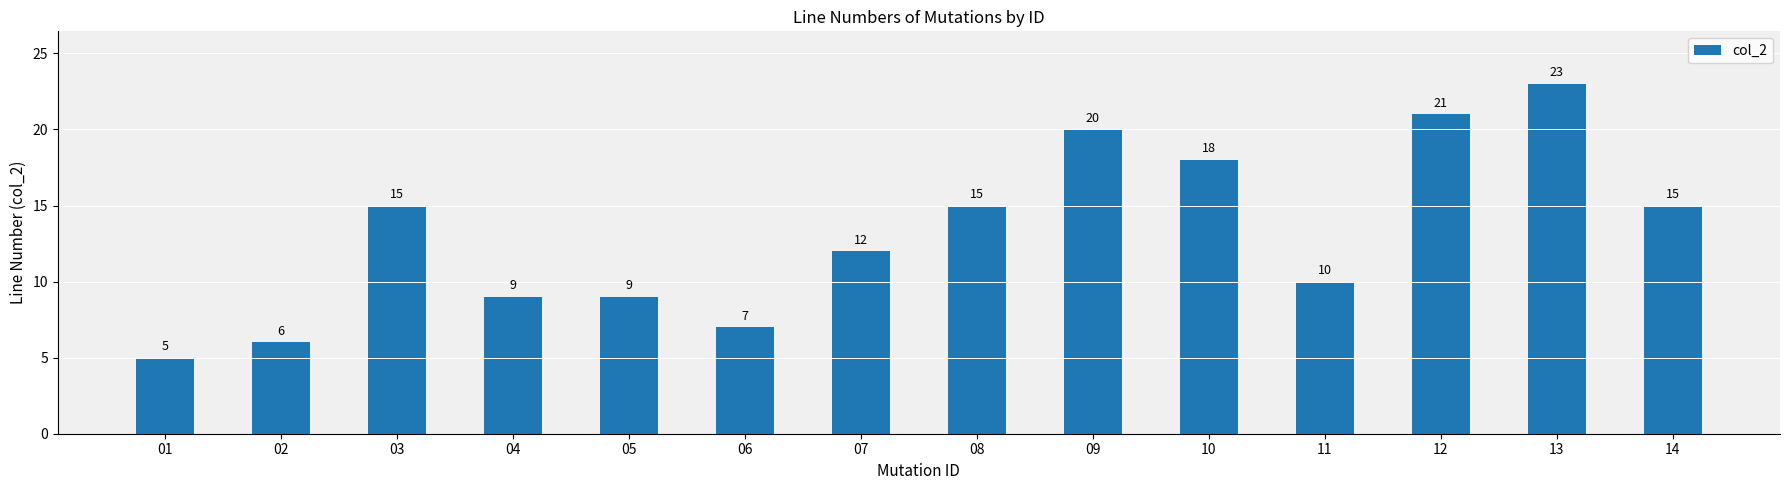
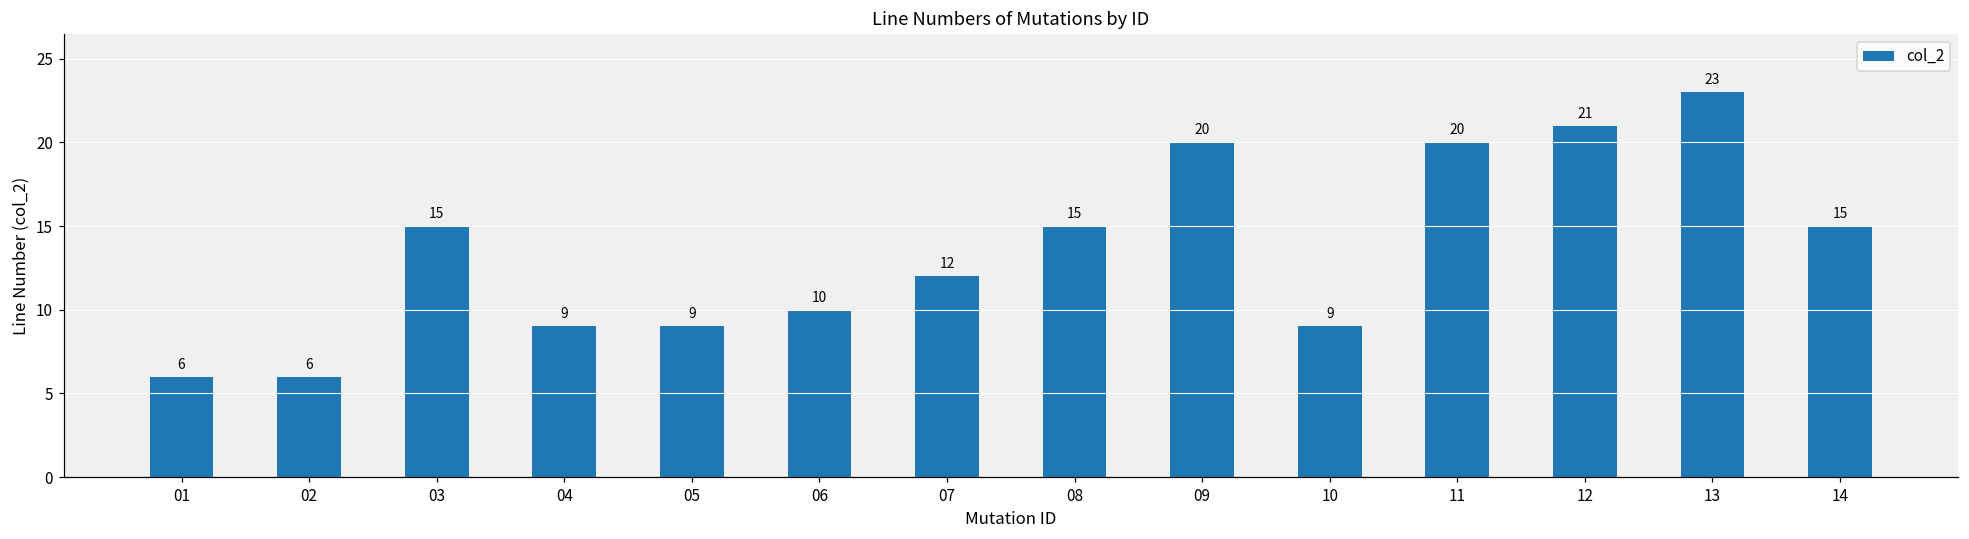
01: 5 -> 6
06: 7 -> 10
10: 18 -> 9
11: 10 -> 20
